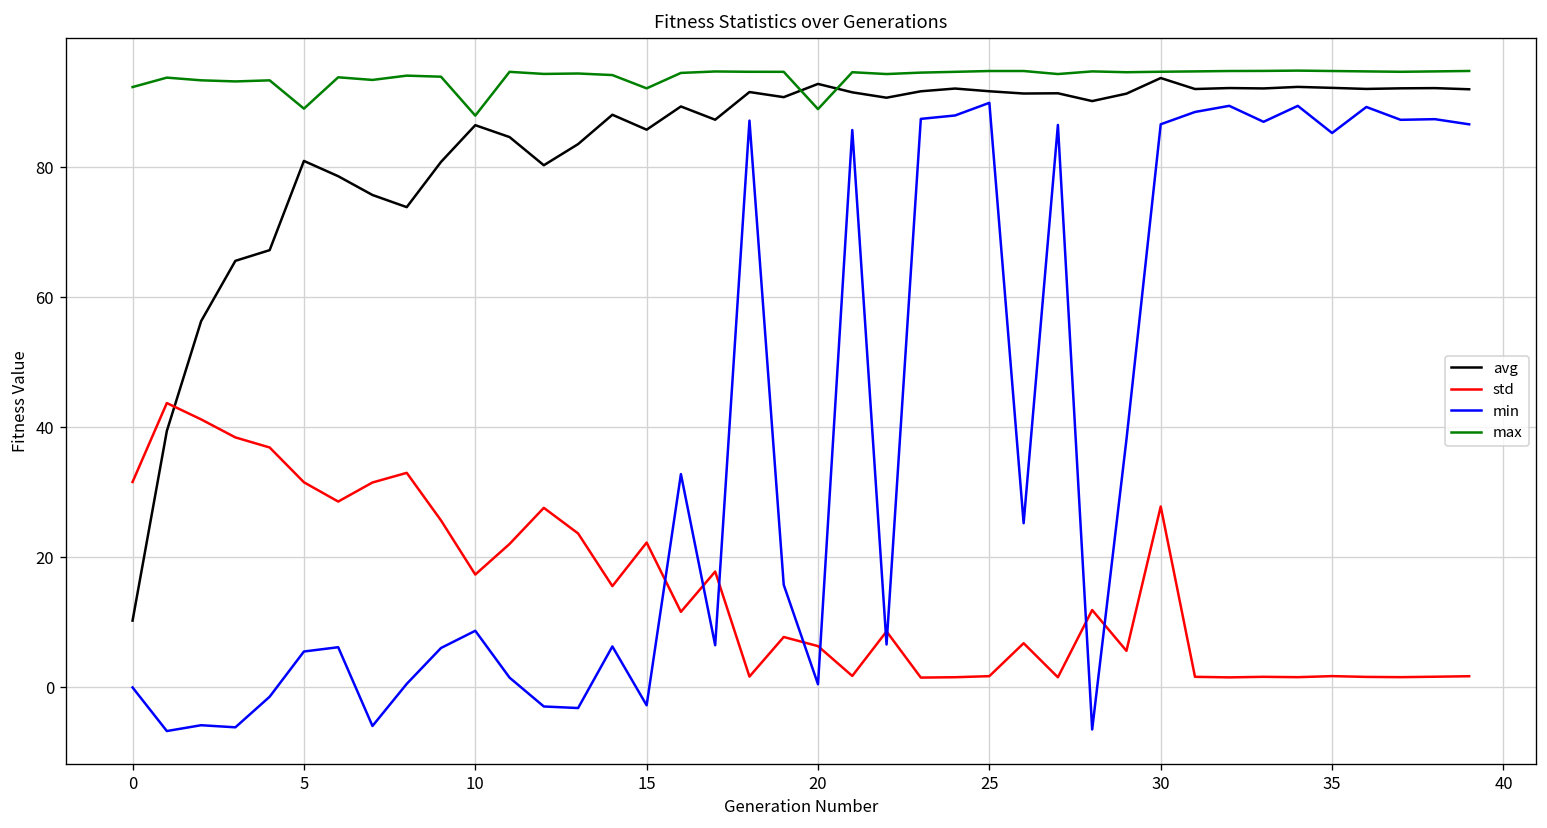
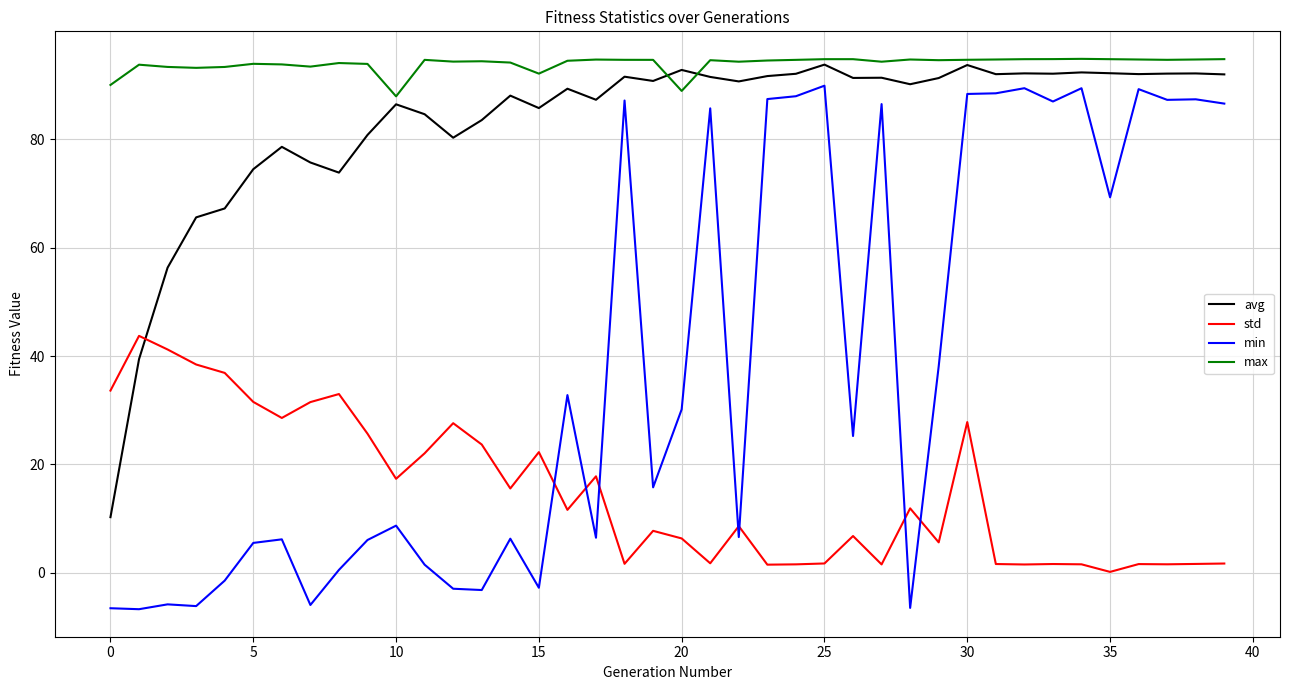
std, 0: 32 -> 34
min, 0: 0 -> -7
max, 0: 92 -> 90
avg, 5: 81 -> 74
max, 5: 89 -> 94
min, 20: 0 -> 30
avg, 25: 92 -> 94
min, 30: 87 -> 88
std, 35: 2 -> 0
min, 35: 85 -> 69
